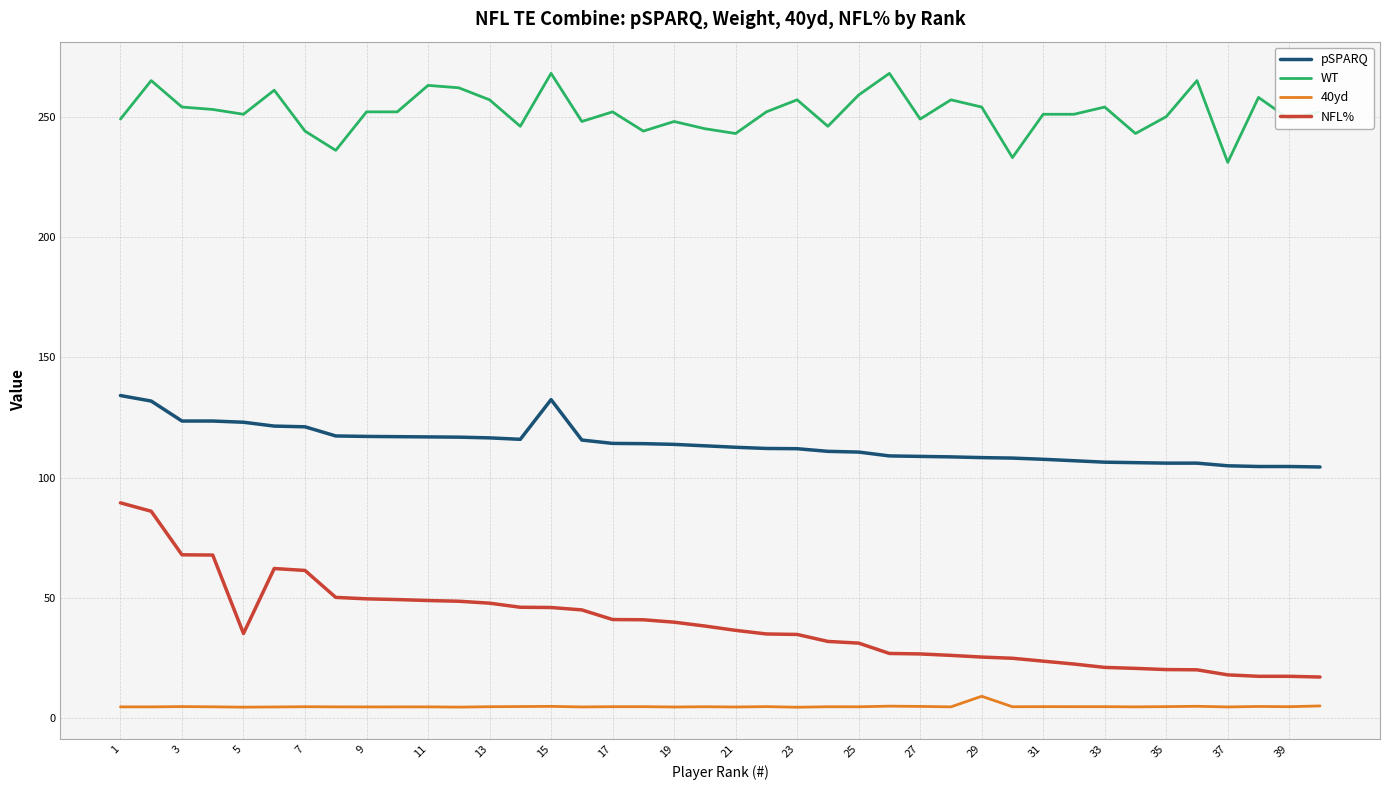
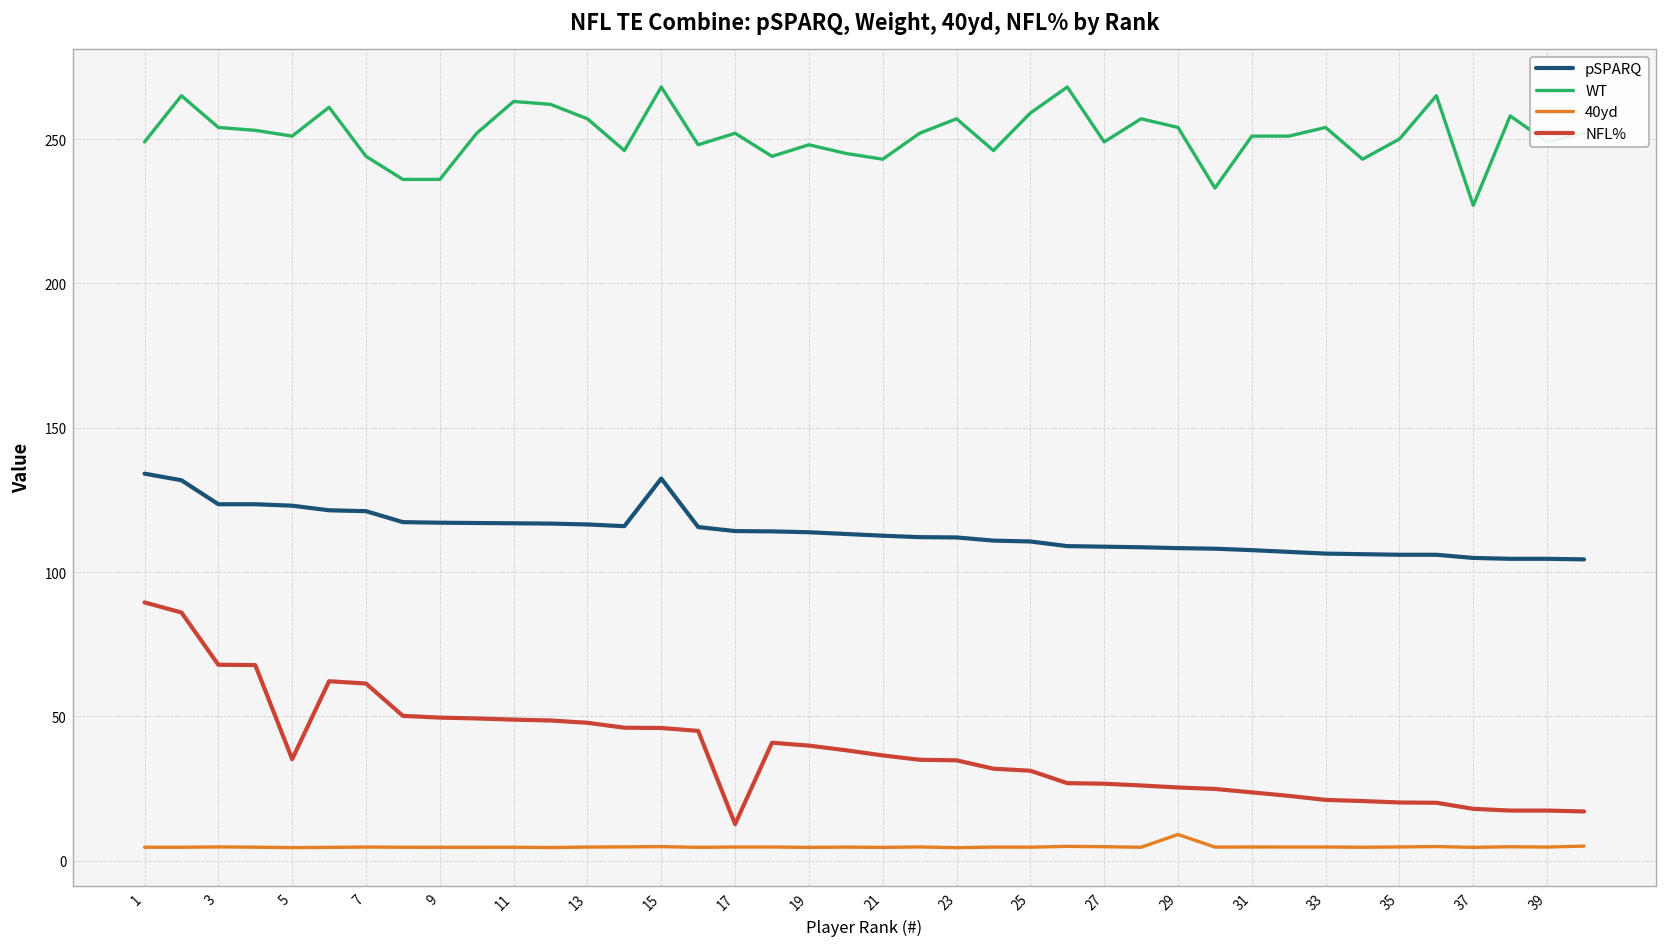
WT, 9: 252 -> 236
NFL%, 17: 41 -> 13
WT, 37: 231 -> 227
